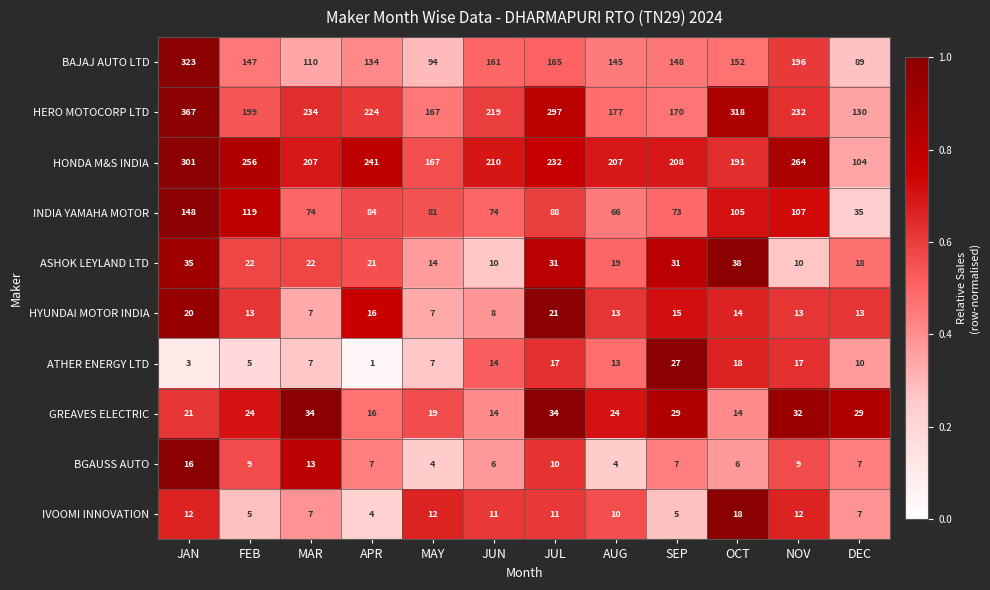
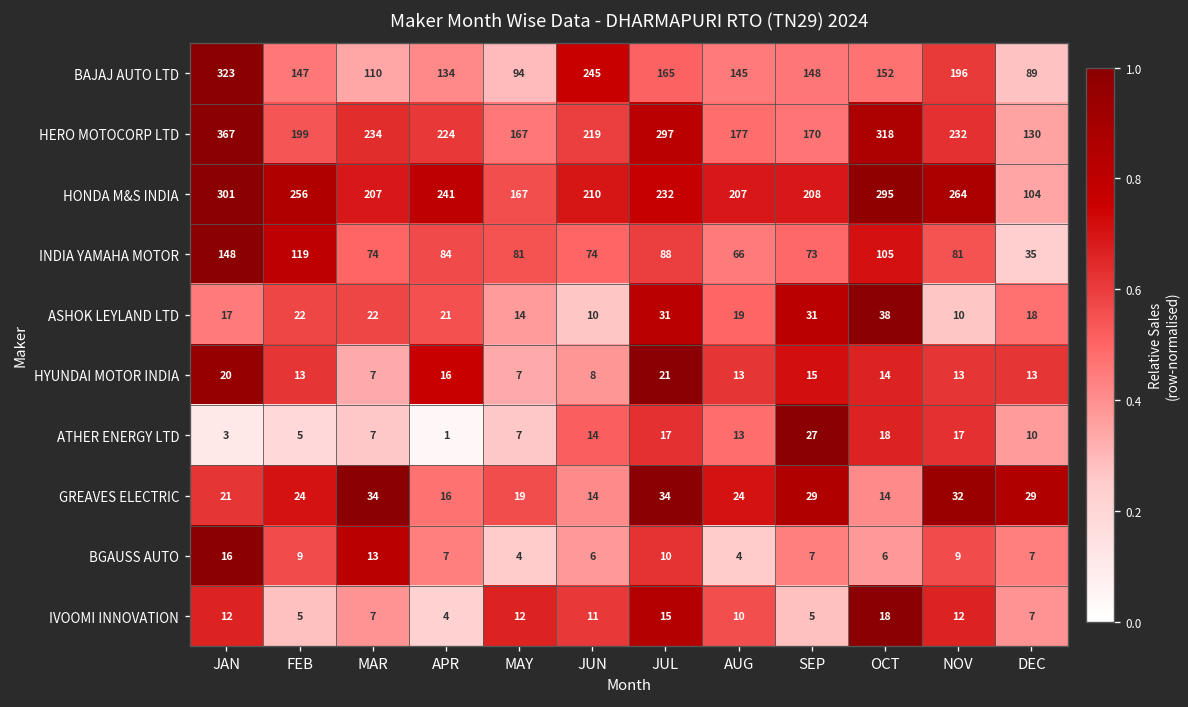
BAJAJ AUTO LTD, JUN: 161 -> 245
HONDA M&S INDIA, OCT: 191 -> 295
INDIA YAMAHA MOTOR, NOV: 107 -> 81
ASHOK LEYLAND LTD, JAN: 35 -> 17
IVOOMI INNOVATION, JUL: 11 -> 15
